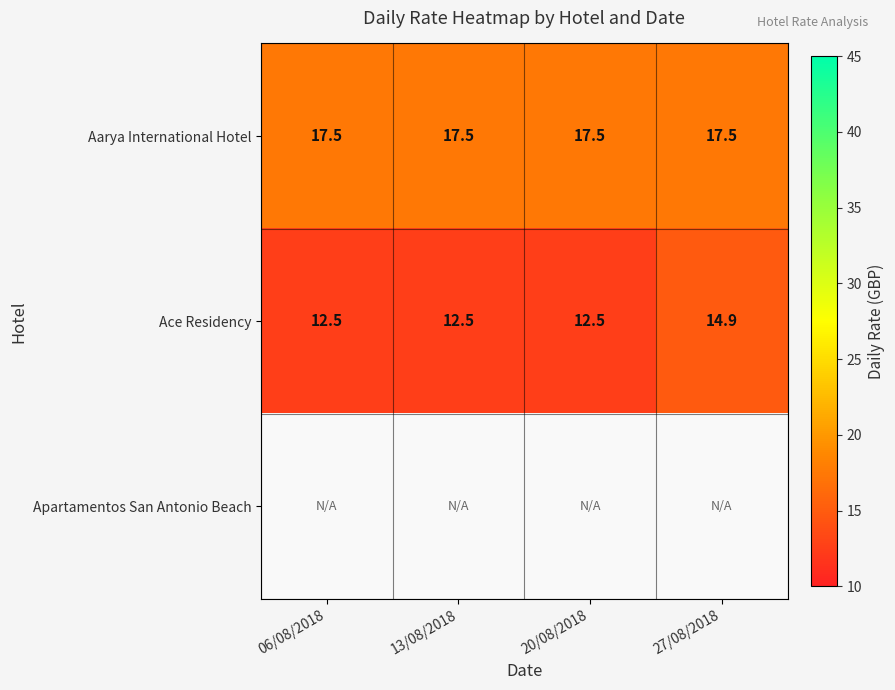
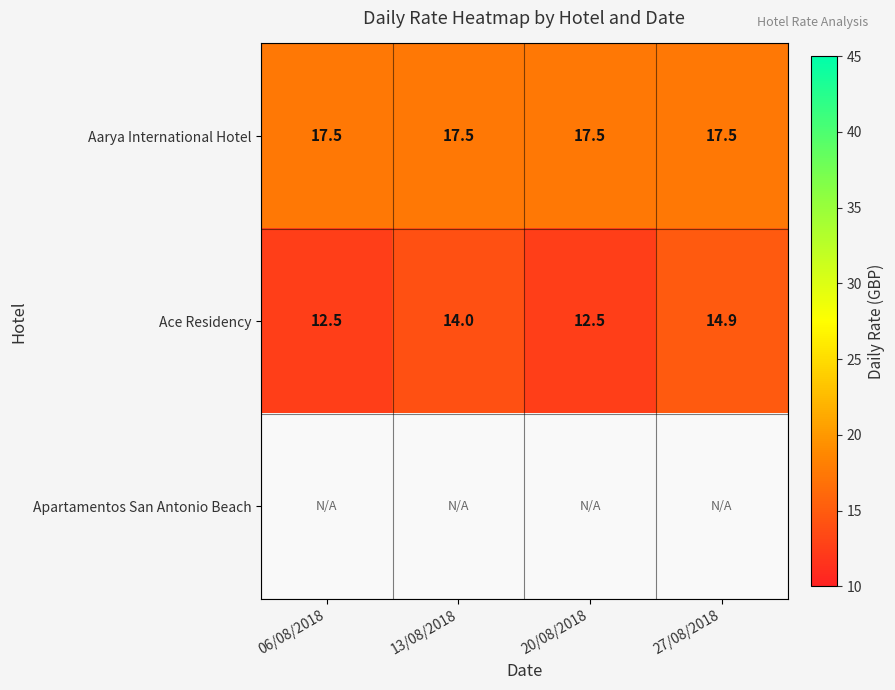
Ace Residency, 13/08/2018: 12.5 -> 14.0
